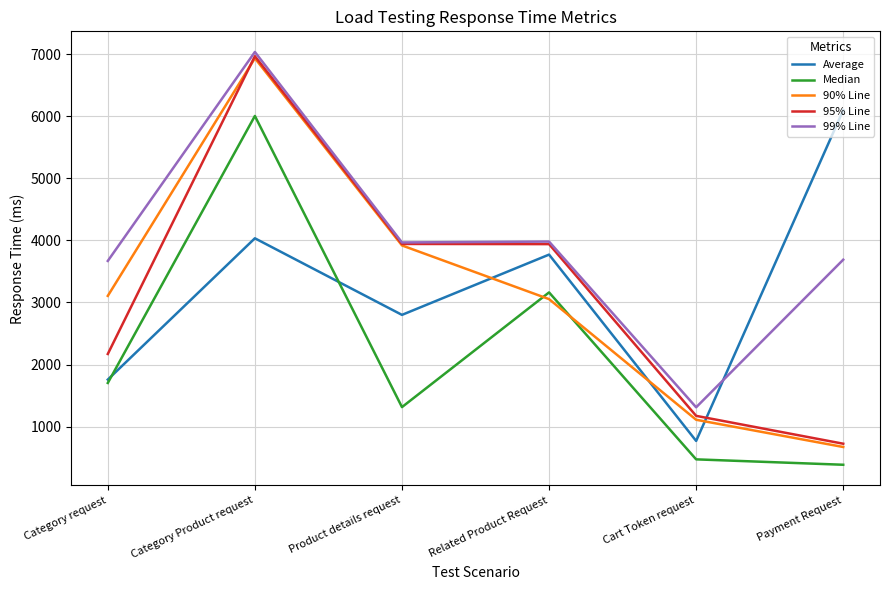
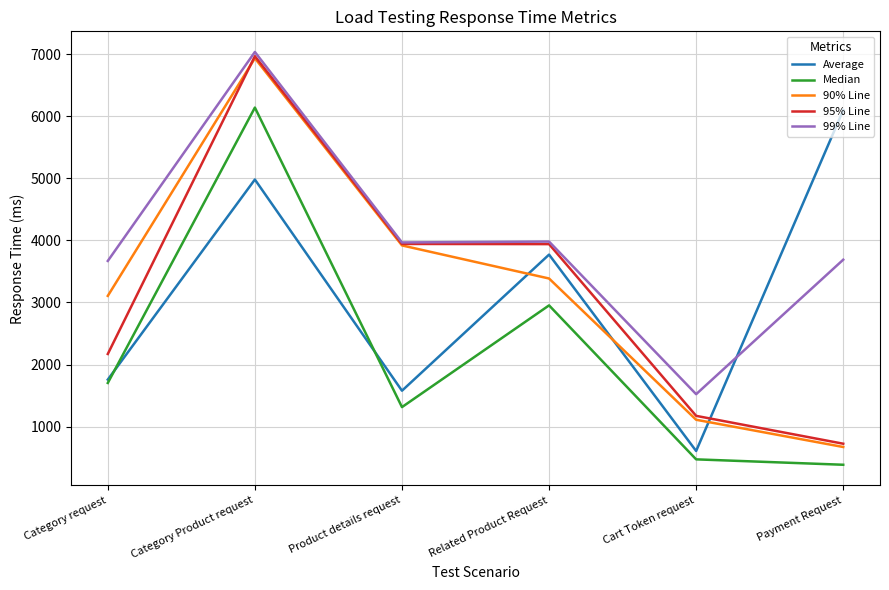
Average, Category Product request: 4000 -> 5000
Median, Category Product request: 6000 -> 6100
Average, Product details request: 2800 -> 1600
Median, Related Product Request: 3200 -> 3000
90% Line, Related Product Request: 3100 -> 3400
Average, Cart Token request: 800 -> 600
99% Line, Cart Token request: 1300 -> 1500
